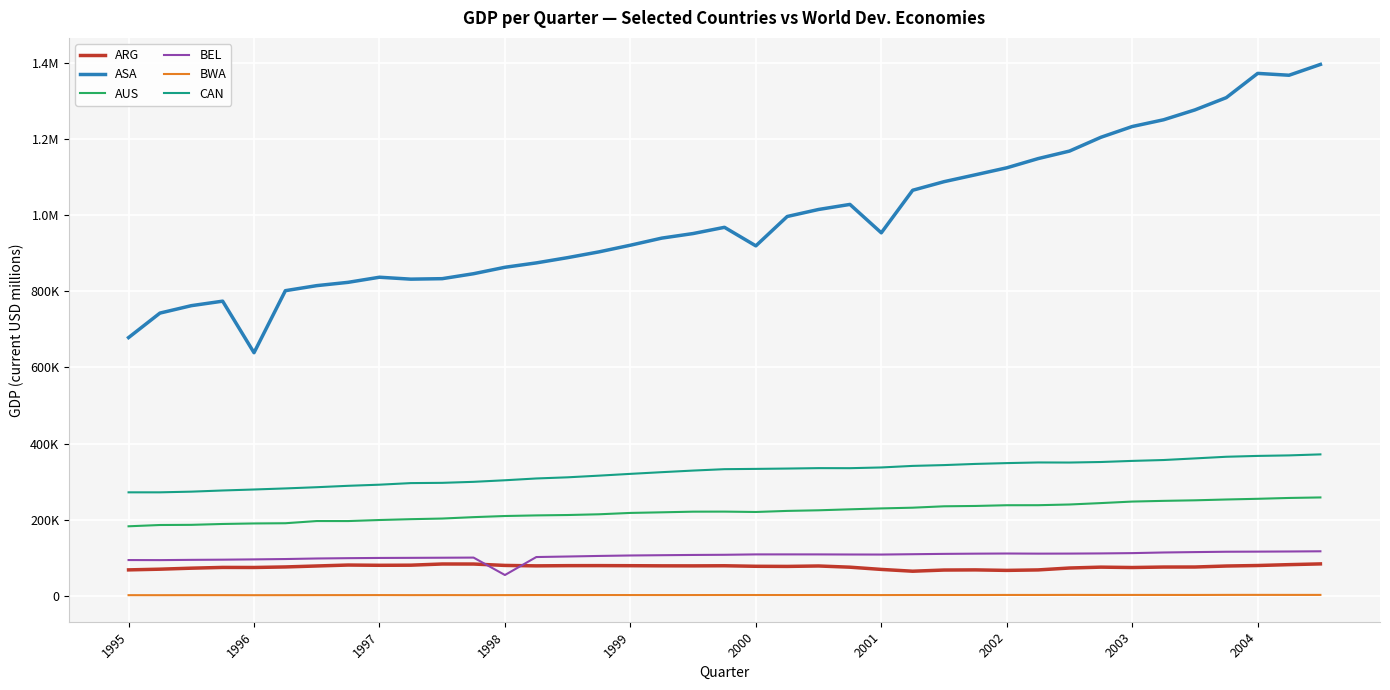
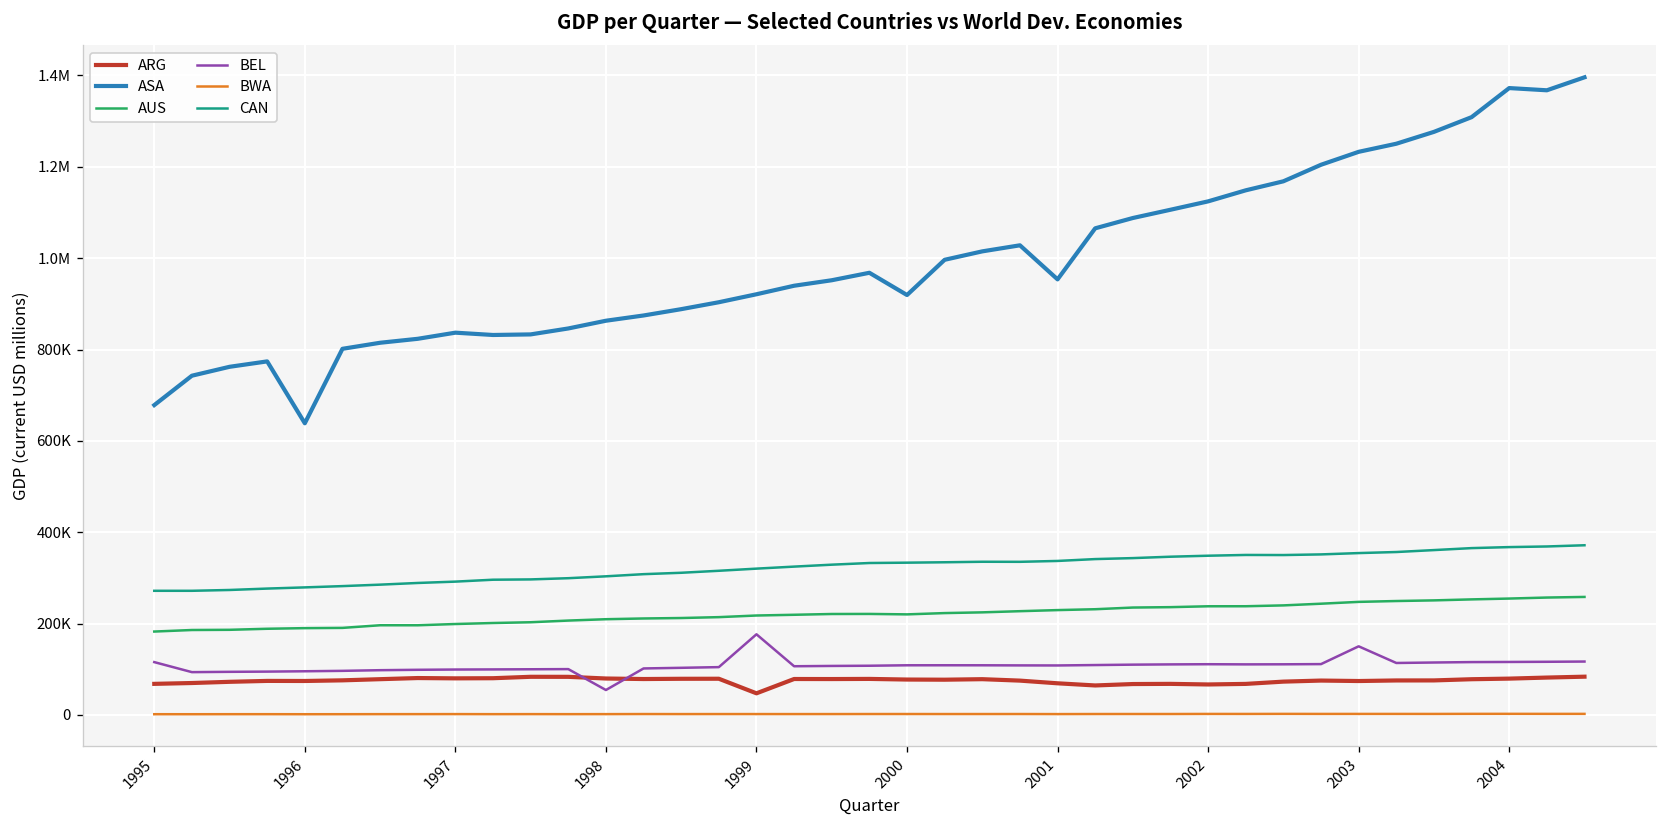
BEL, 1995: 90000 -> 120000
ARG, 1999: 80000 -> 50000
BEL, 1999: 110000 -> 180000
BEL, 2003: 110000 -> 150000
